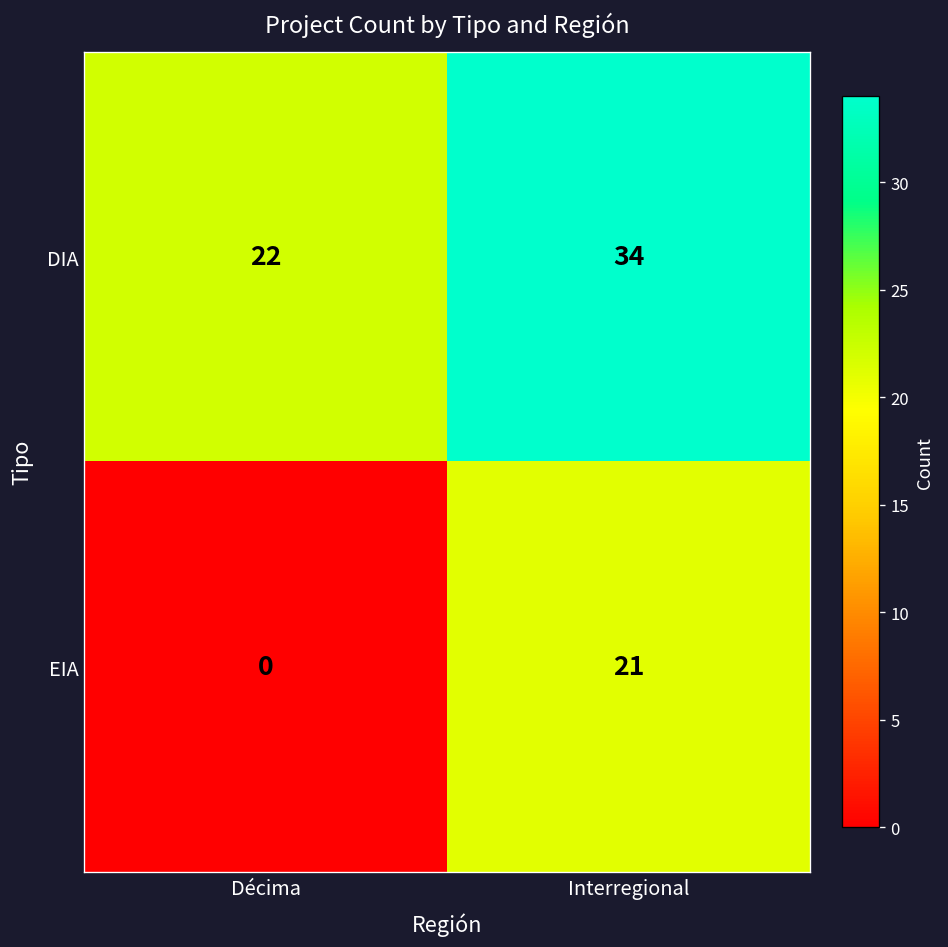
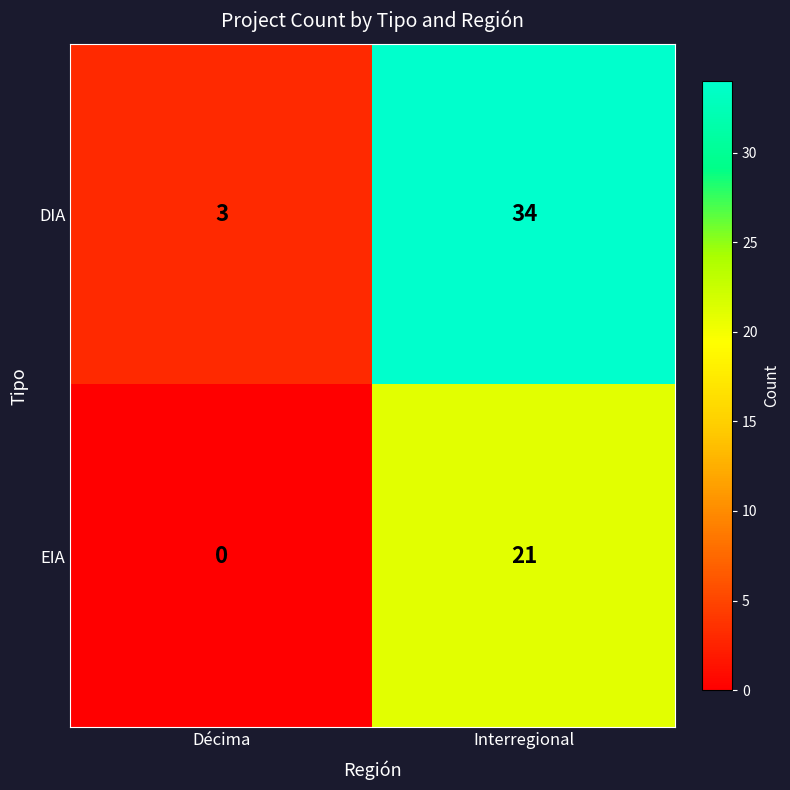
DIA, Décima: 22 -> 3
